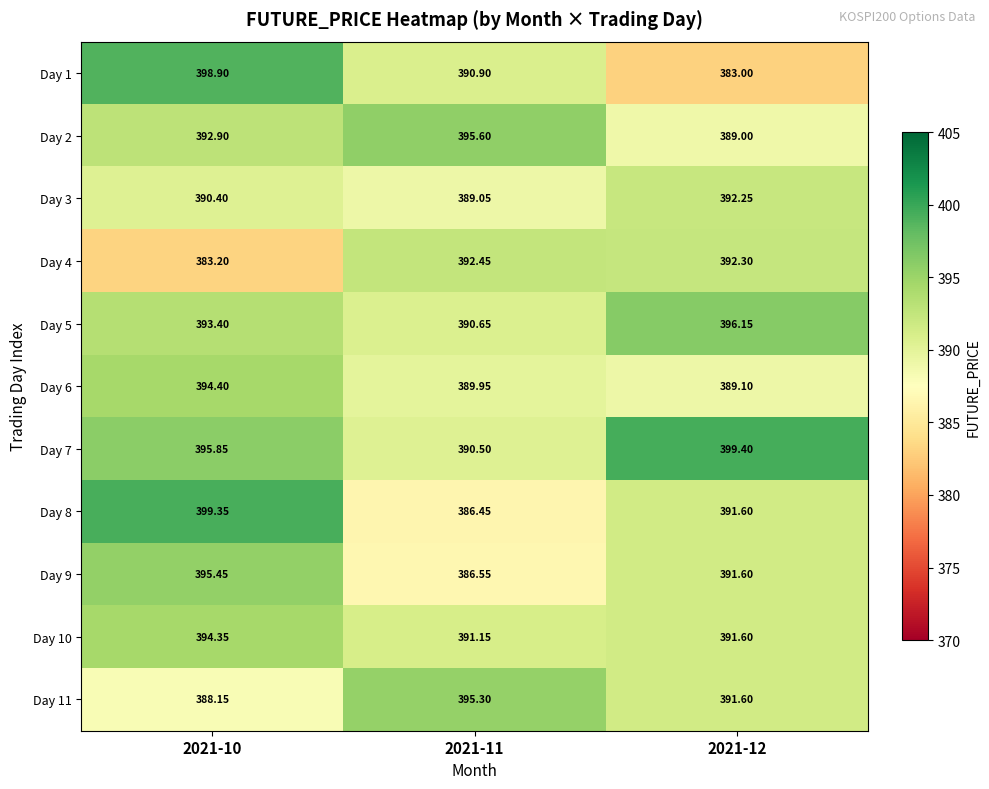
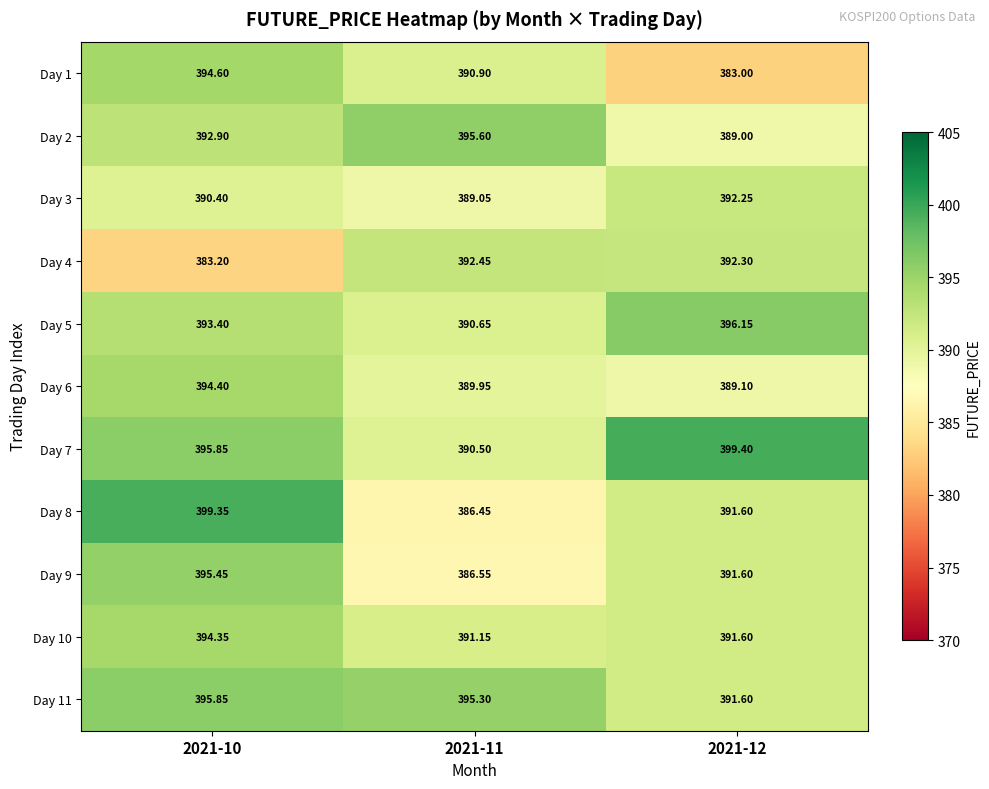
Day 1, 2021-10: 398.90 -> 394.60
Day 11, 2021-10: 388.15 -> 395.85
